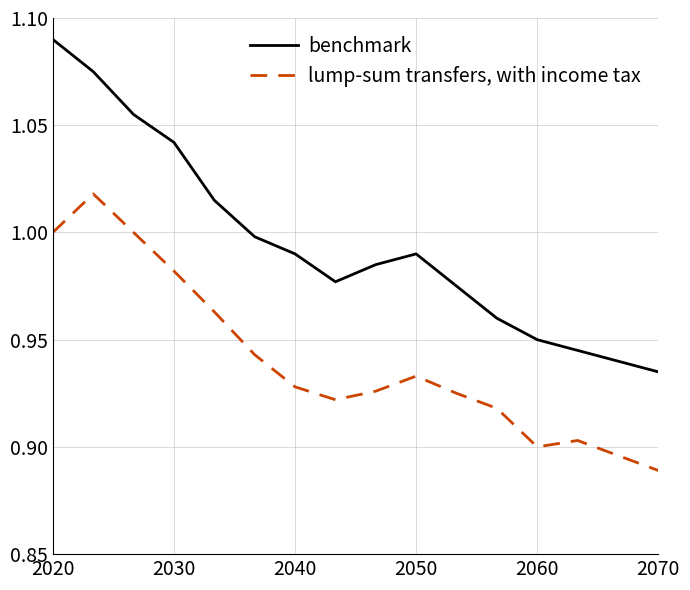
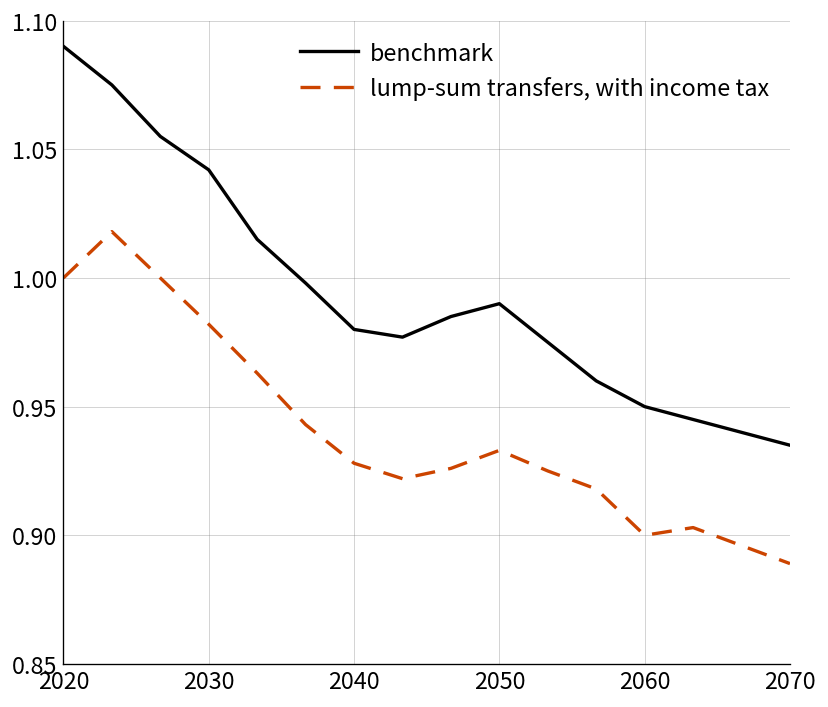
benchmark, 2040: 0.99 -> 0.98
